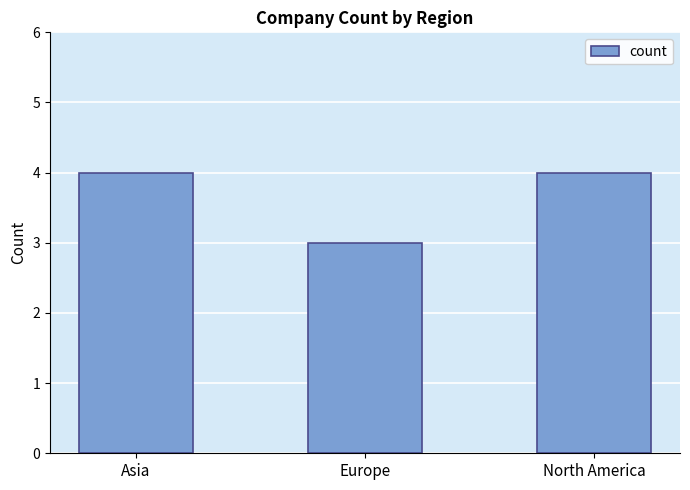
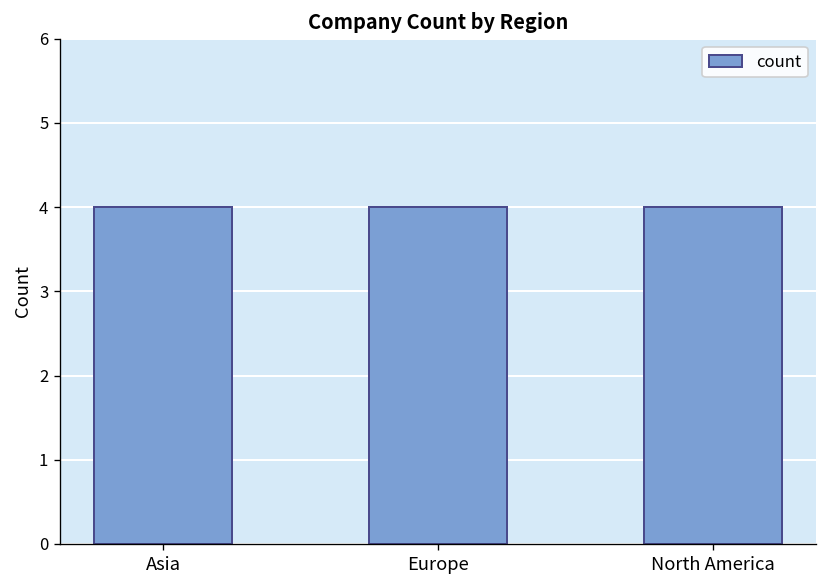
Europe: 3 -> 4
